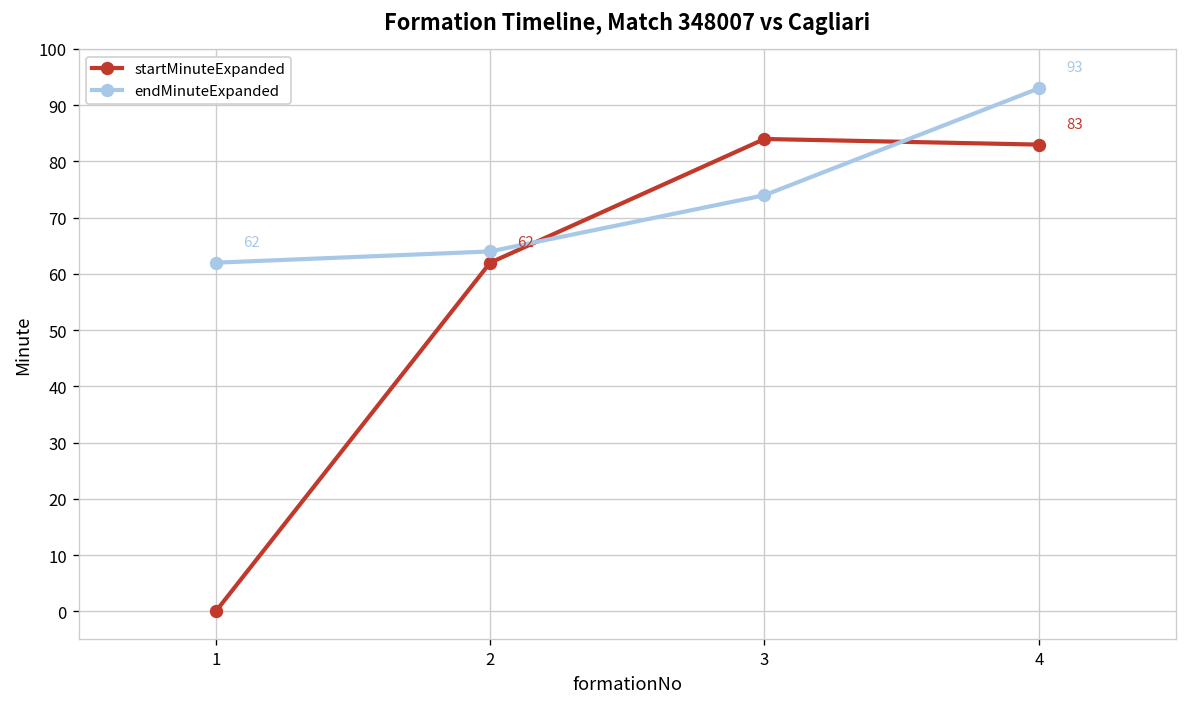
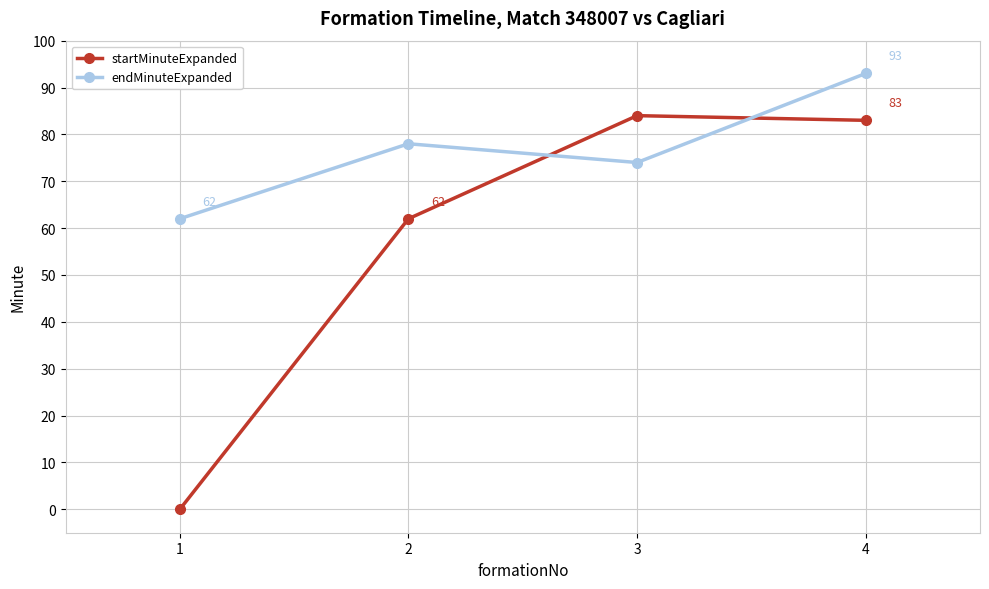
endMinuteExpanded, 2: 64 -> 78
